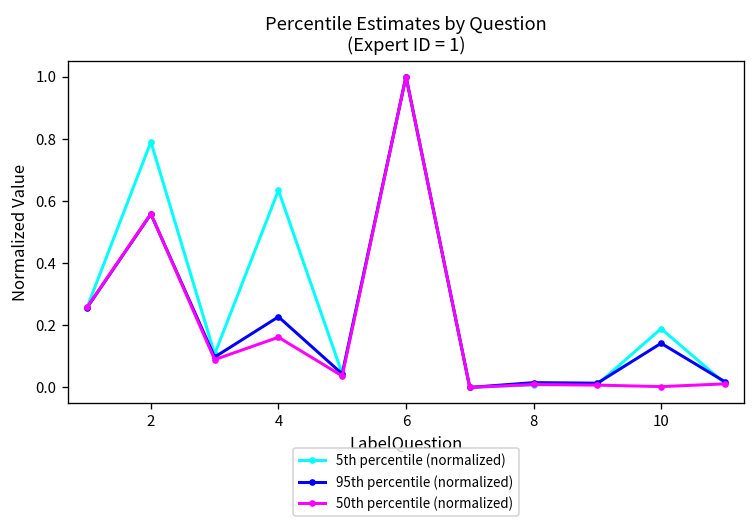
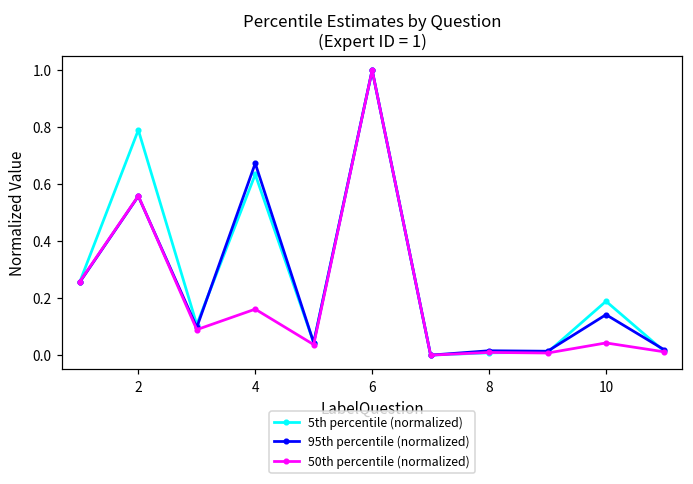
95th percentile (normalized), 4: 0.23 -> 0.67
50th percentile (normalized), 10: 0.00 -> 0.04
